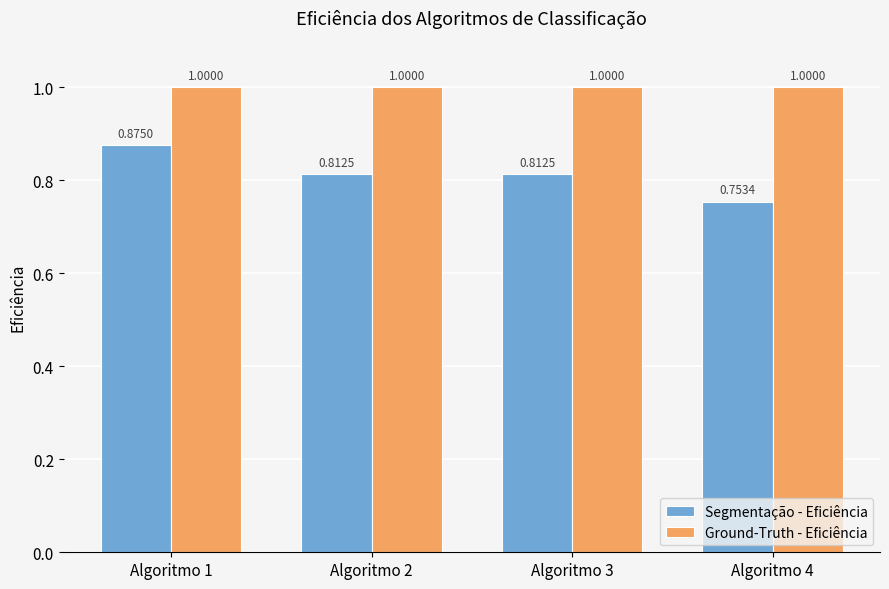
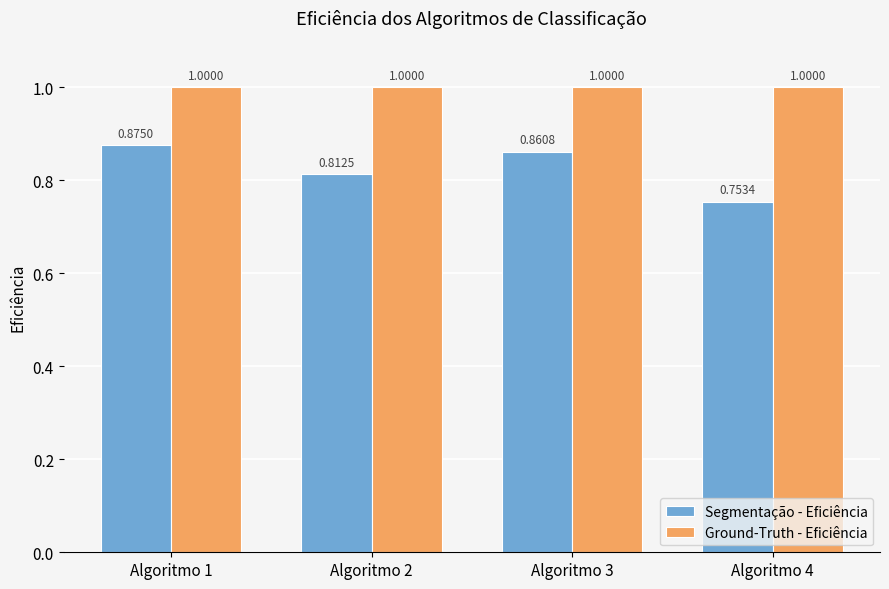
Segmentação - Eficiência, Algoritmo 3: 0.8125 -> 0.8608
